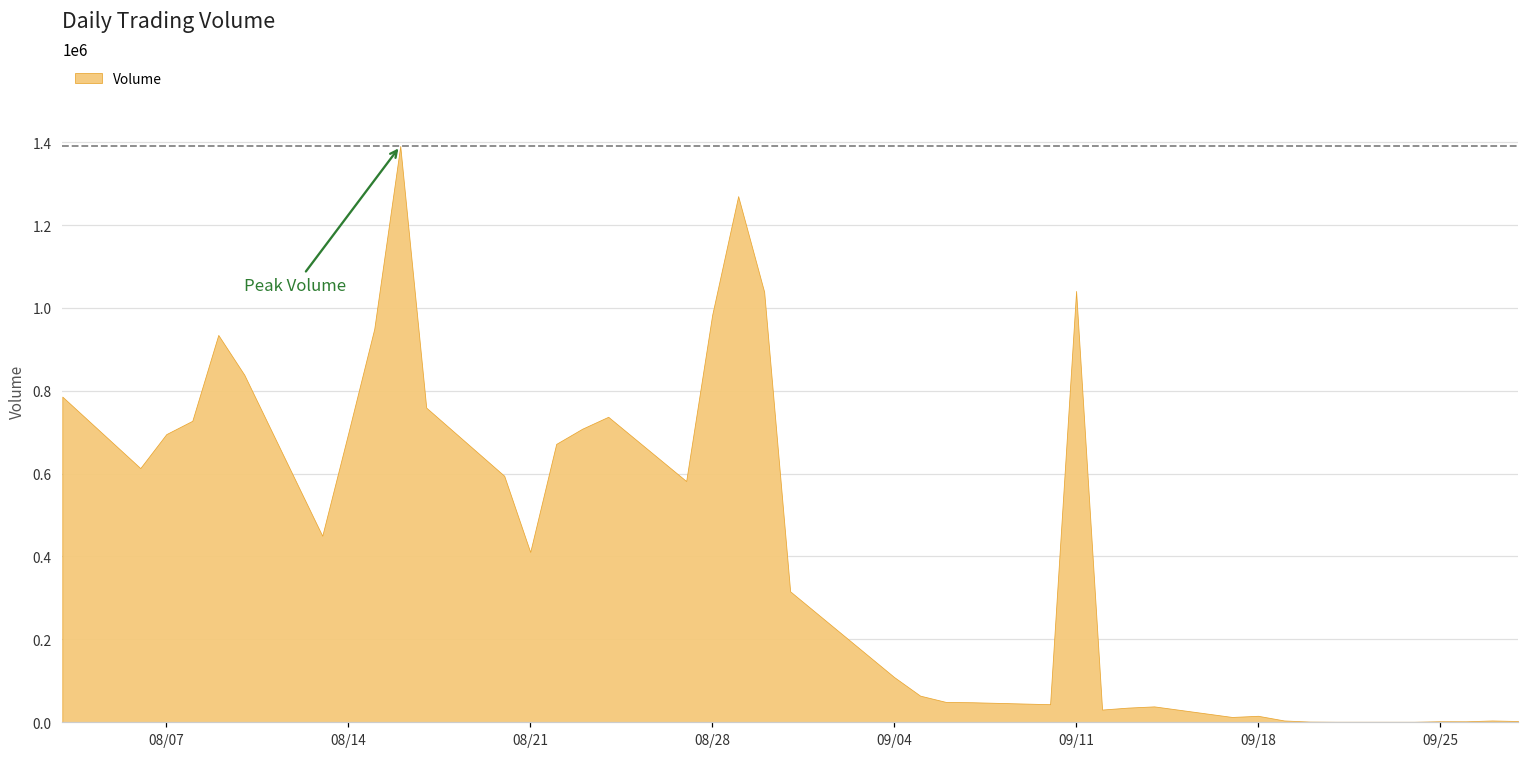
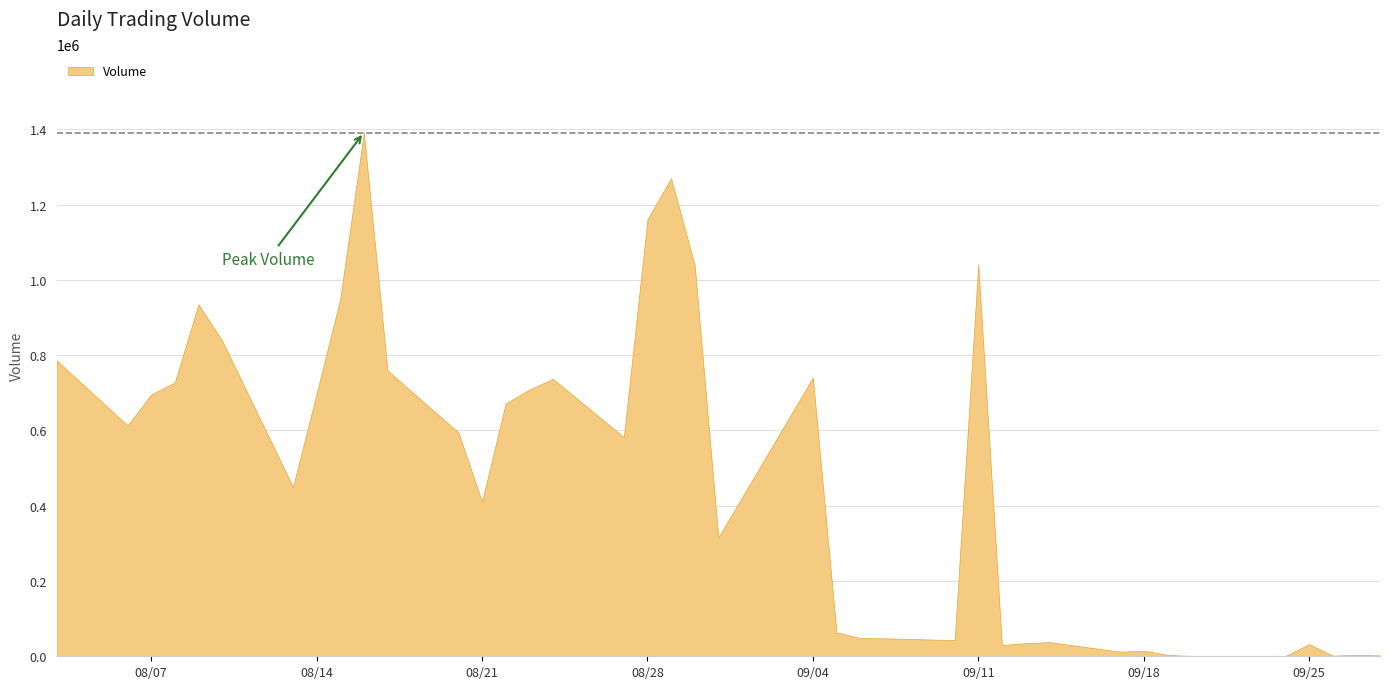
08/28: 980000 -> 1160000
09/04: 110000 -> 740000
09/25: 0 -> 30000
